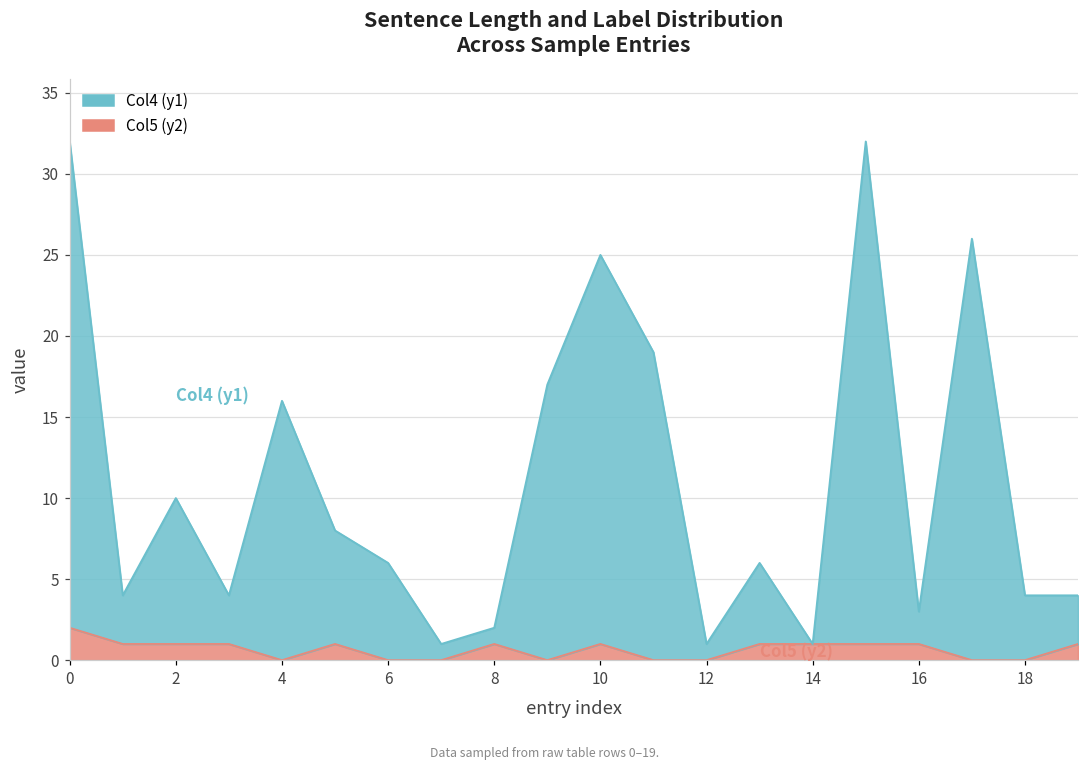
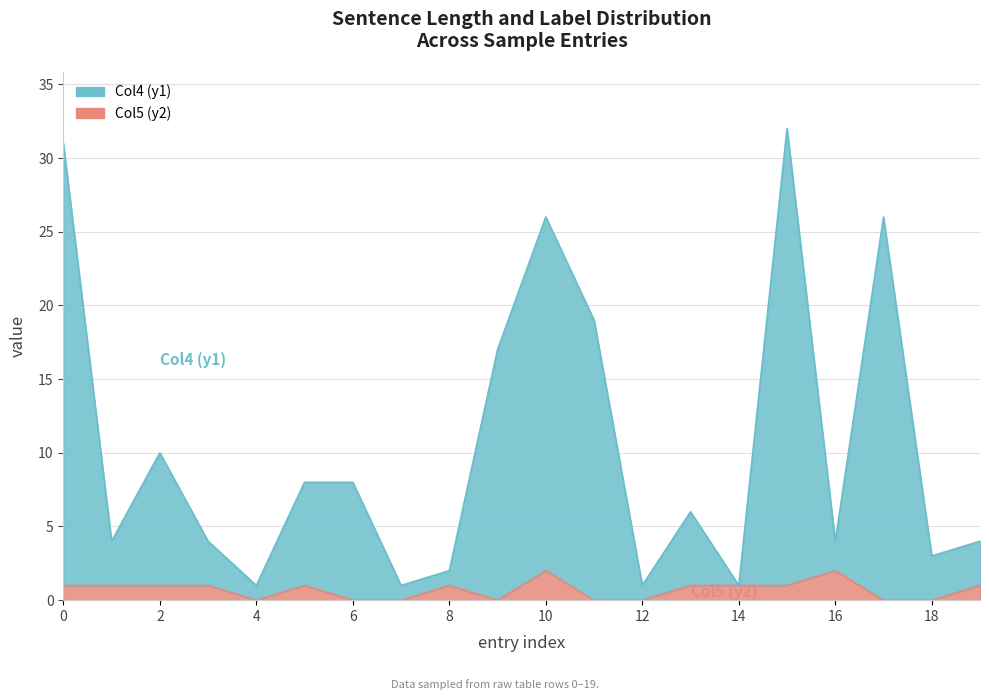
Col5 (y2), 0: 2 -> 1
Col4 (y1), 4: 16 -> 1
Col4 (y1), 6: 6 -> 8
Col5 (y2), 10: 1 -> 2
Col5 (y2), 16: 1 -> 2
Col4 (y1), 18: 4 -> 3
